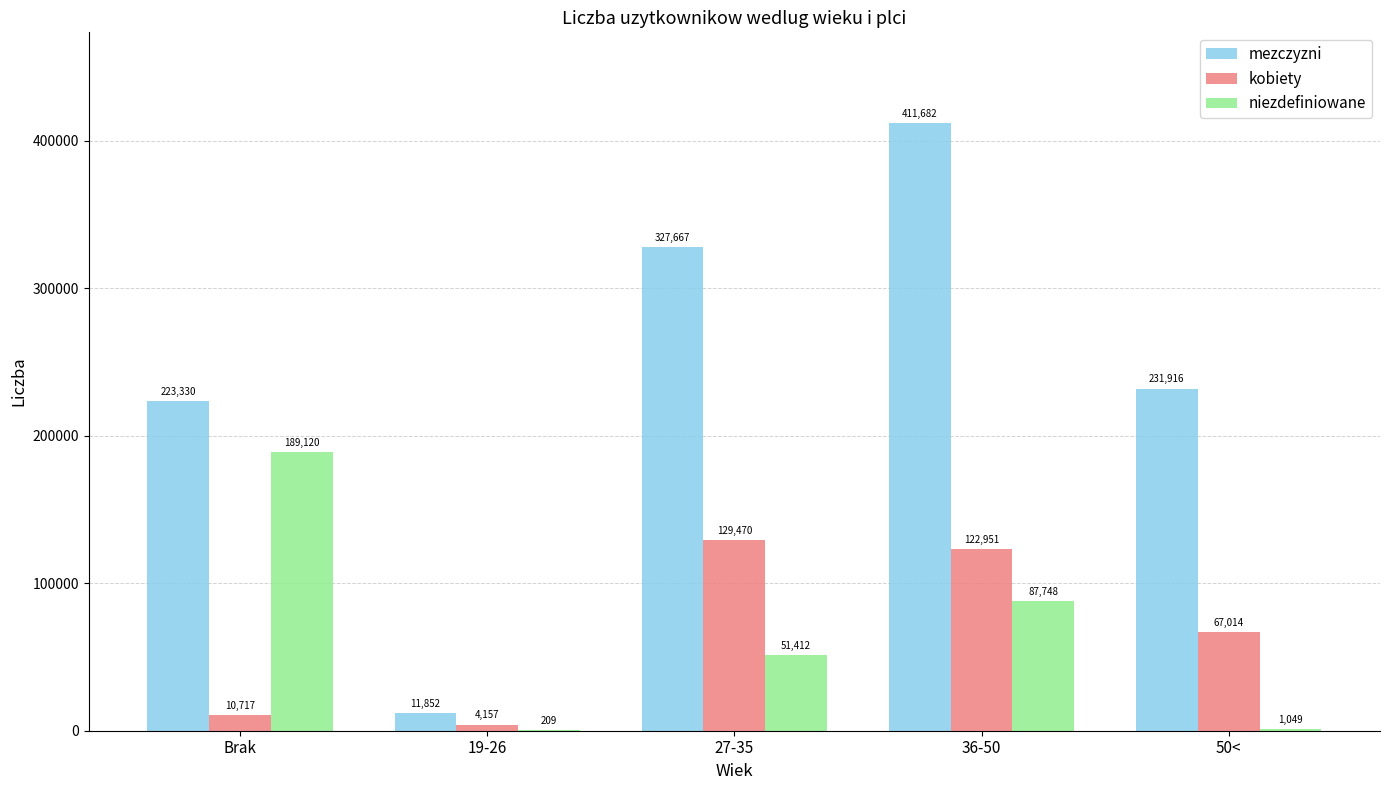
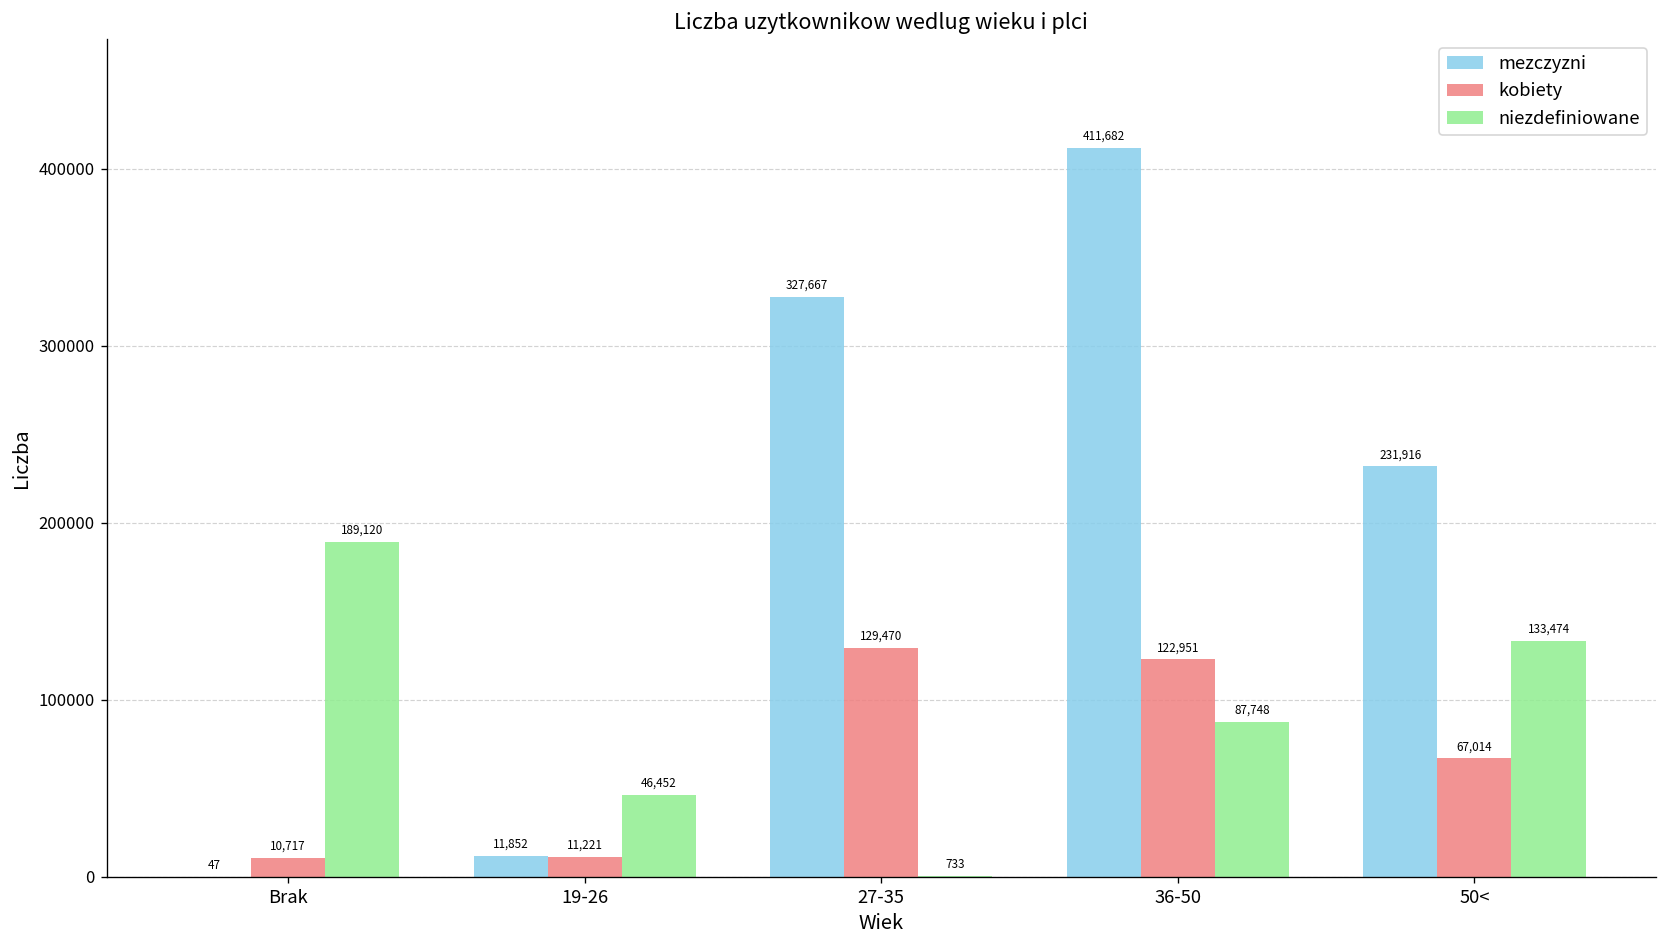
mezczyzni, Brak: 223,330 -> 47
kobiety, 19-26: 4,157 -> 11,221
niezdefiniowane, 19-26: 209 -> 46,452
niezdefiniowane, 27-35: 51,412 -> 733
niezdefiniowane, 50<: 1,049 -> 133,474
